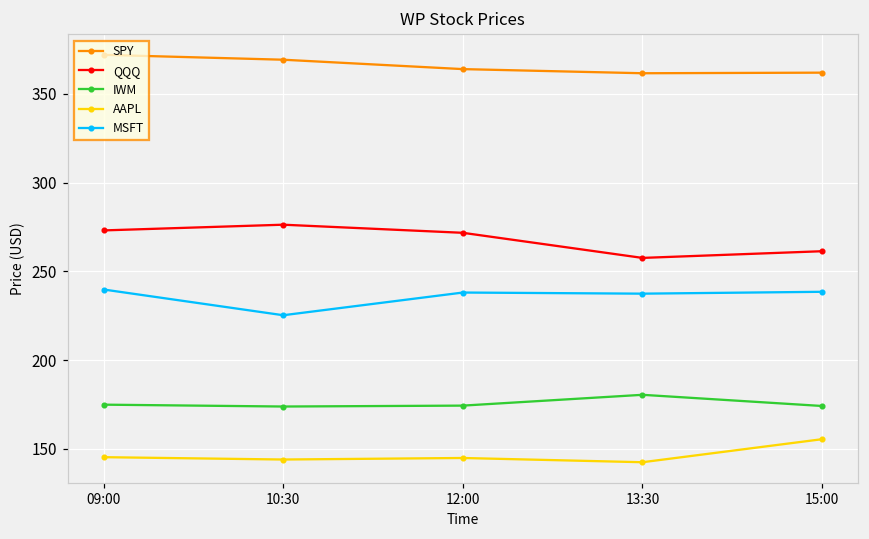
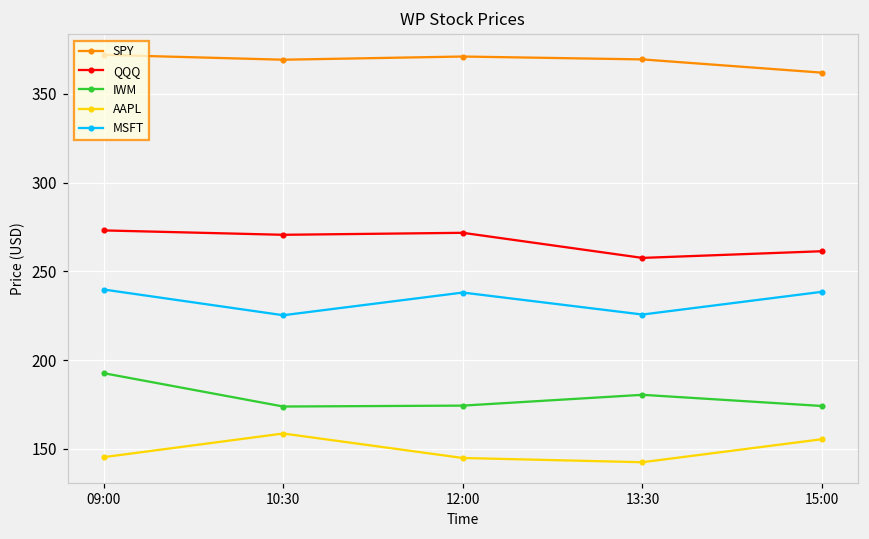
IWM, 09:00: 175 -> 193
QQQ, 10:30: 276 -> 271
AAPL, 10:30: 144 -> 159
SPY, 12:00: 364 -> 371
SPY, 13:30: 362 -> 369
MSFT, 13:30: 237 -> 226
